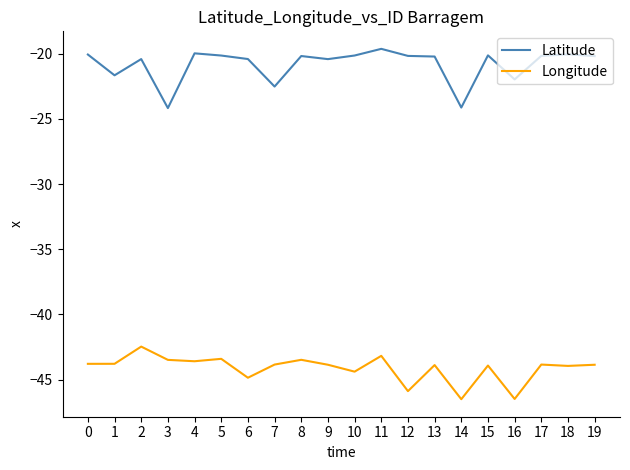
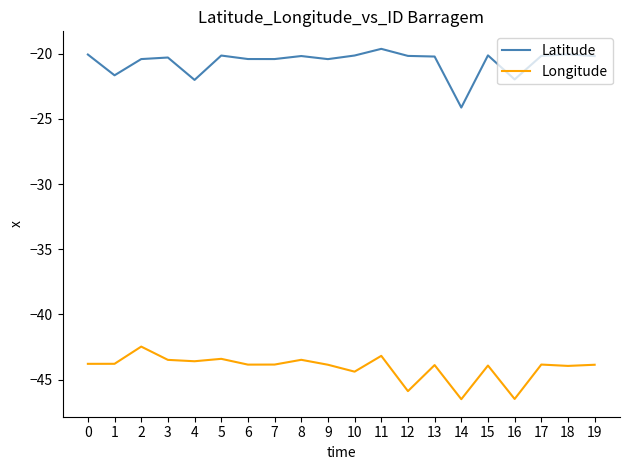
Latitude, 3: -24.2 -> -20.3
Latitude, 4: -20.0 -> -22.0
Longitude, 6: -44.9 -> -43.9
Latitude, 7: -22.5 -> -20.4
